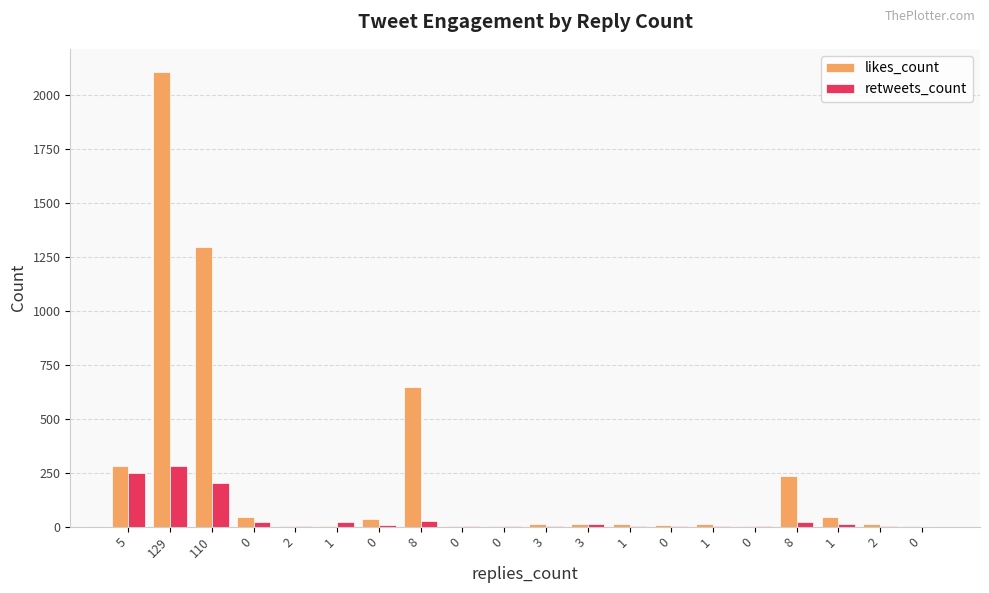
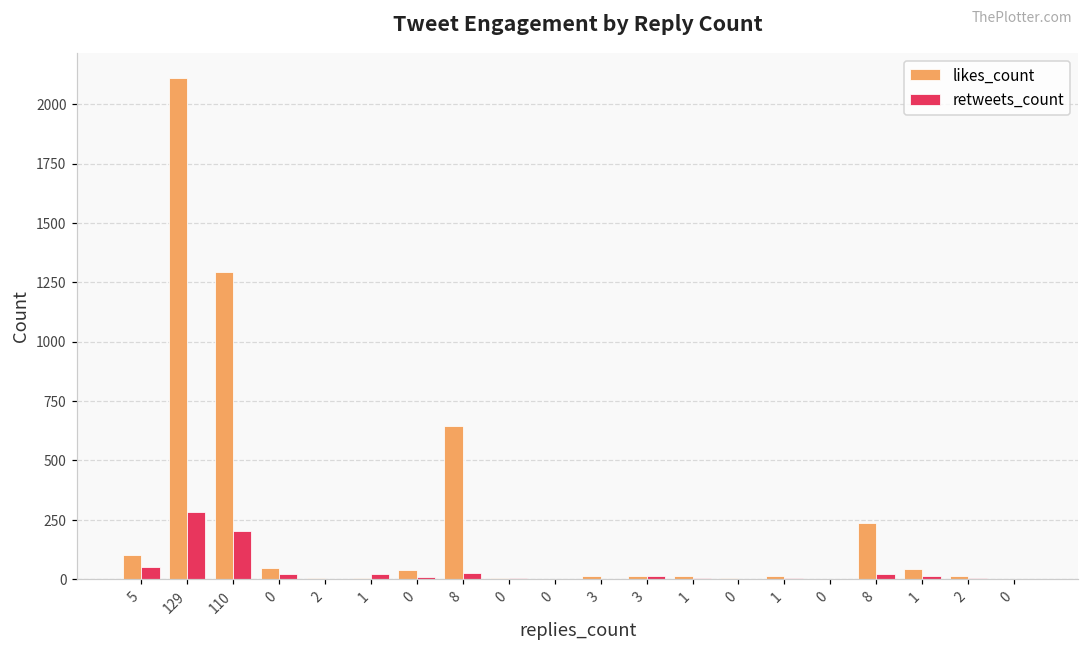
likes_count, 5: 280 -> 100
retweets_count, 5: 250 -> 50
